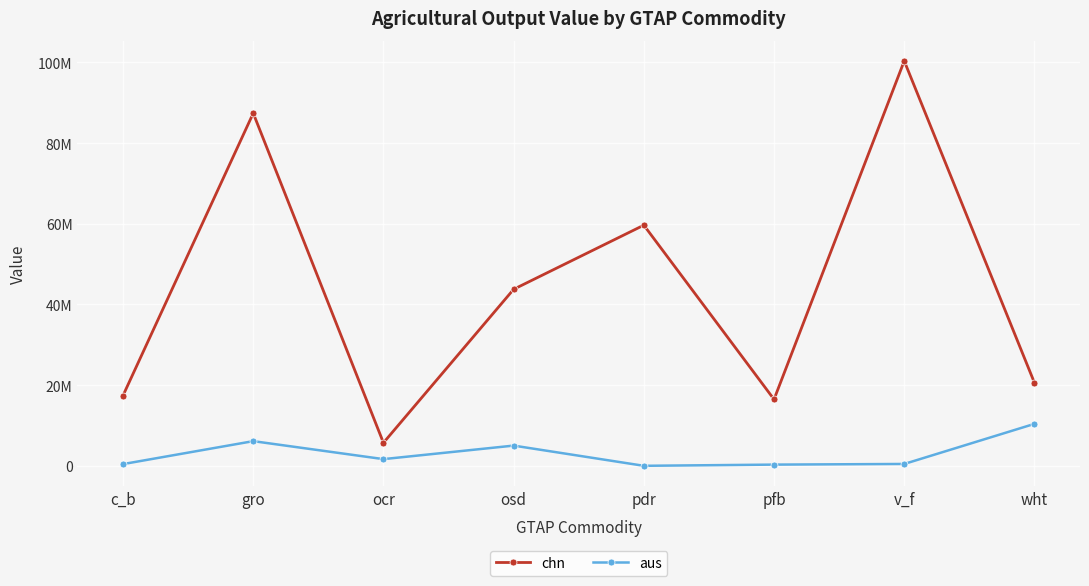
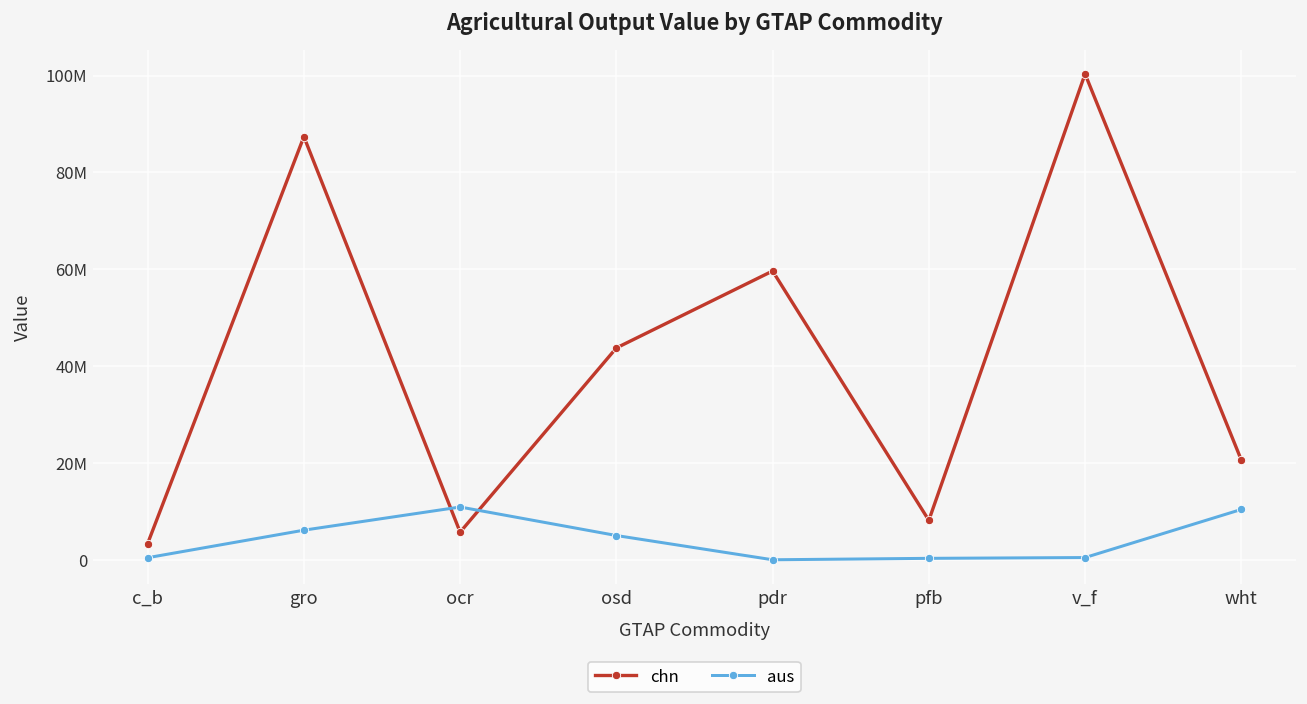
chn, c_b: 17000000 -> 3000000
aus, ocr: 2000000 -> 11000000
chn, pfb: 16000000 -> 8000000
